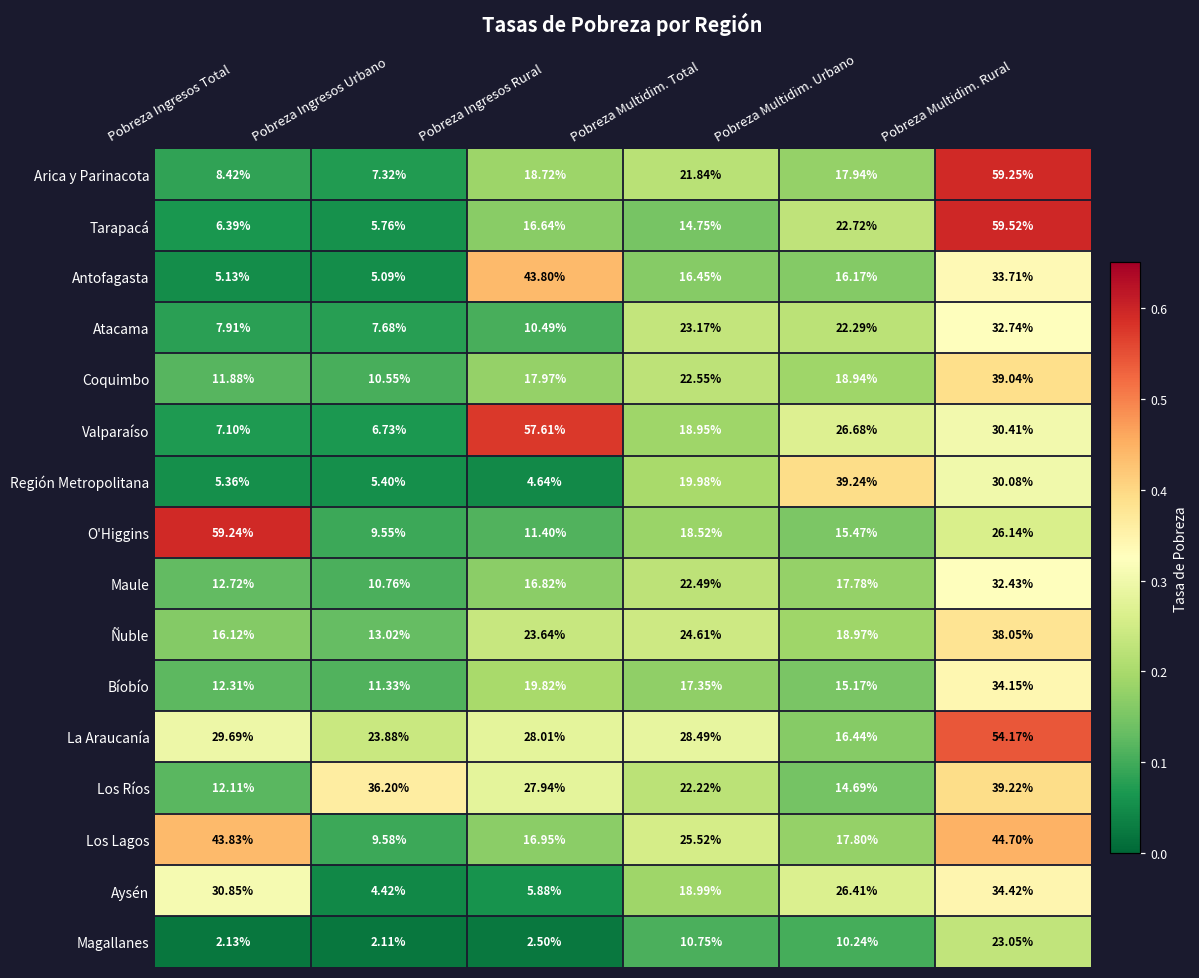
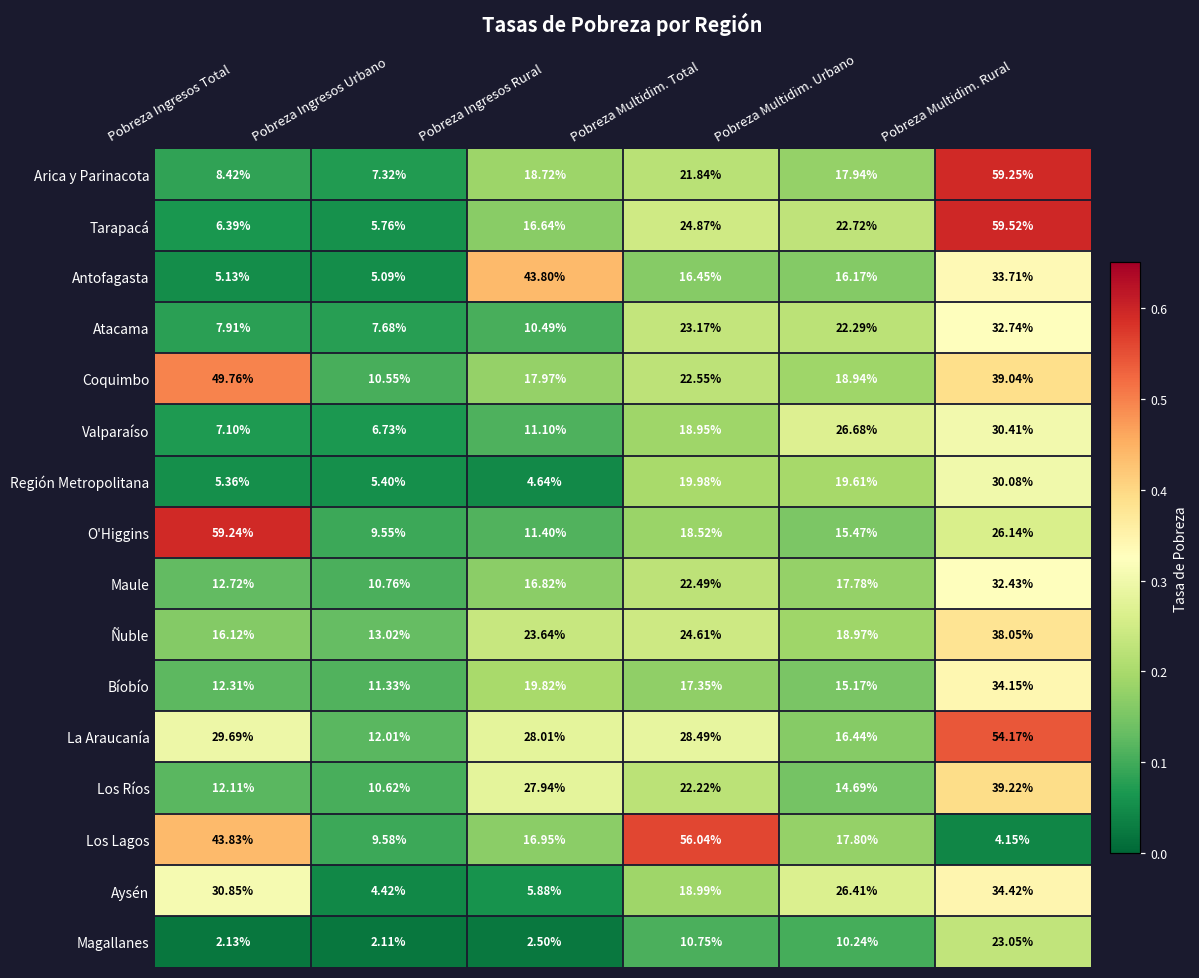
Tarapacá, Pobreza Multidim. Total: 14.75% -> 24.87%
Coquimbo, Pobreza Ingresos Total: 11.88% -> 49.76%
Valparaíso, Pobreza Ingresos Rural: 57.61% -> 11.10%
Región Metropolitana, Pobreza Multidim. Urbano: 39.24% -> 19.61%
La Araucanía, Pobreza Ingresos Urbano: 23.88% -> 12.01%
Los Ríos, Pobreza Ingresos Urbano: 36.20% -> 10.62%
Los Lagos, Pobreza Multidim. Total: 25.52% -> 56.04%
Los Lagos, Pobreza Multidim. Rural: 44.70% -> 4.15%
